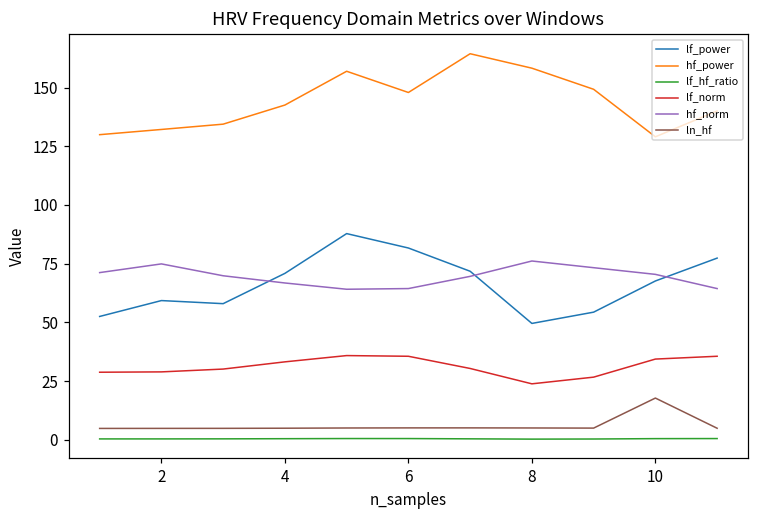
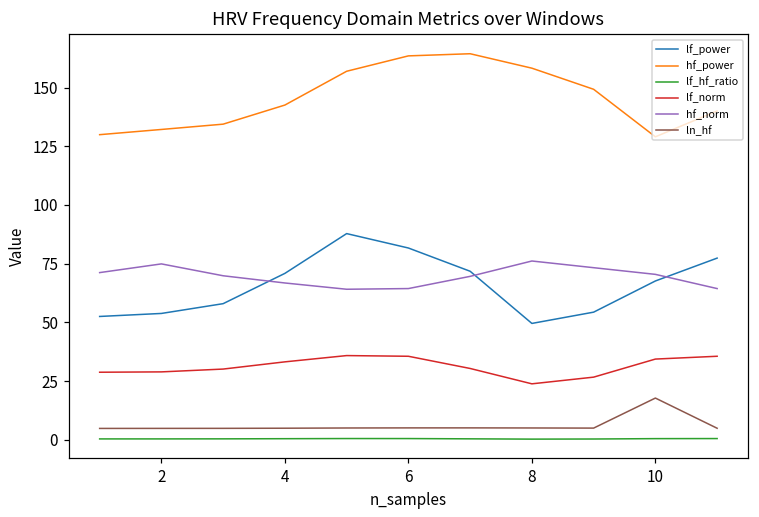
lf_power, 2: 59 -> 54
hf_power, 6: 148 -> 163
